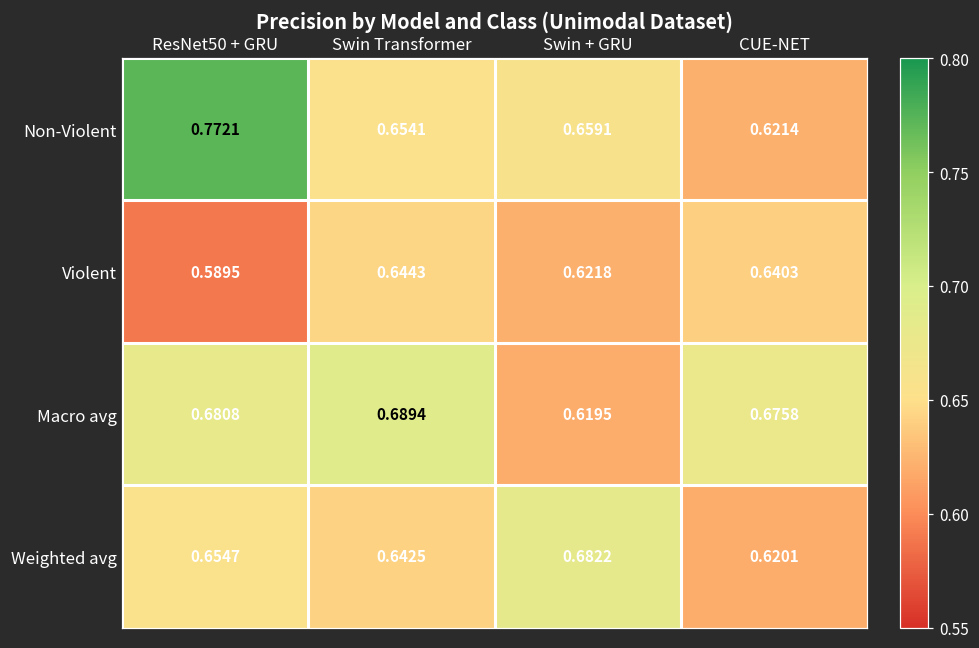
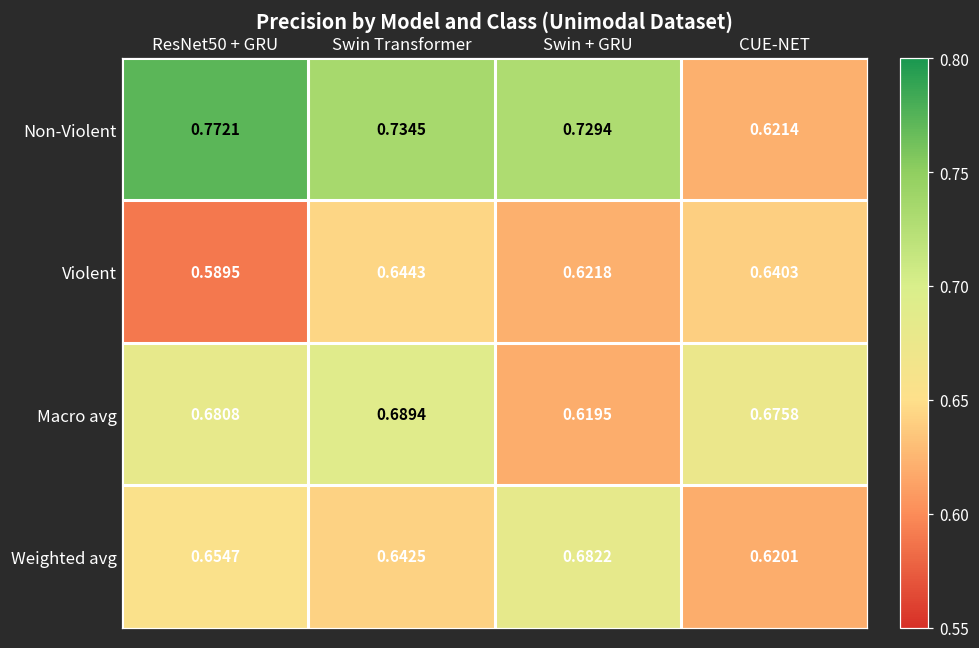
Non-Violent, Swin Transformer: 0.6541 -> 0.7345
Non-Violent, Swin + GRU: 0.6591 -> 0.7294
